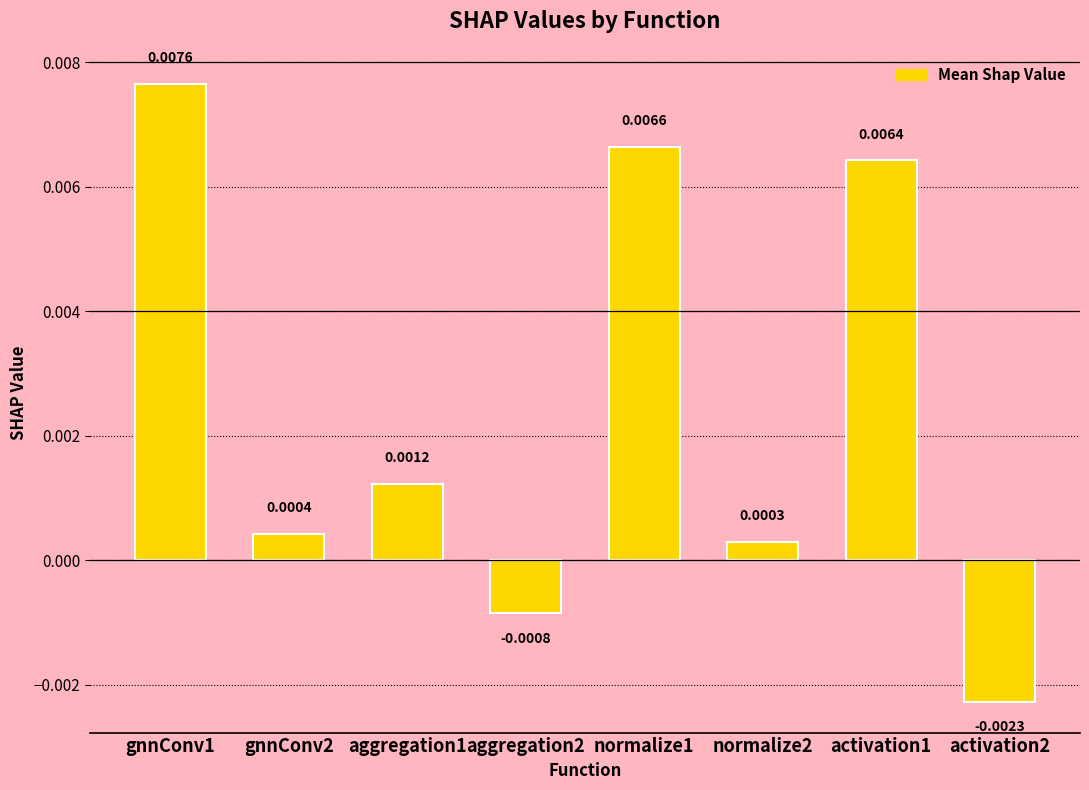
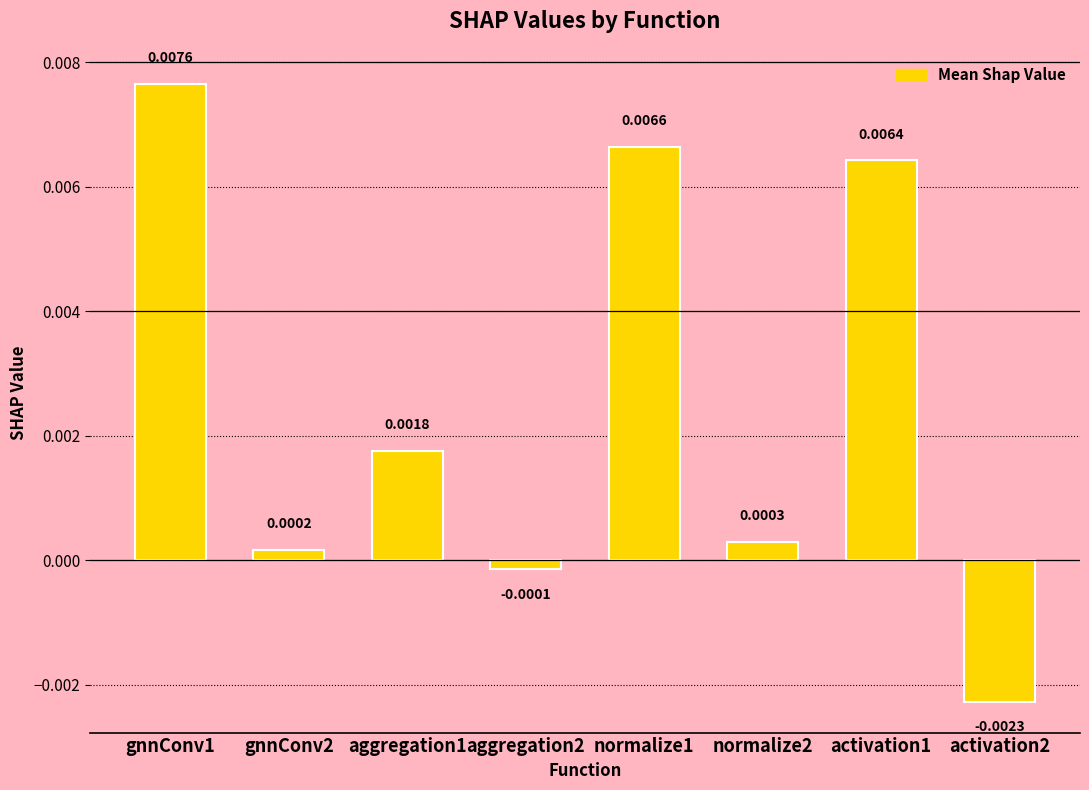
gnnConv2: 0.0004 -> 0.0002
aggregation1: 0.0012 -> 0.0018
aggregation2: -0.0008 -> -0.0001
